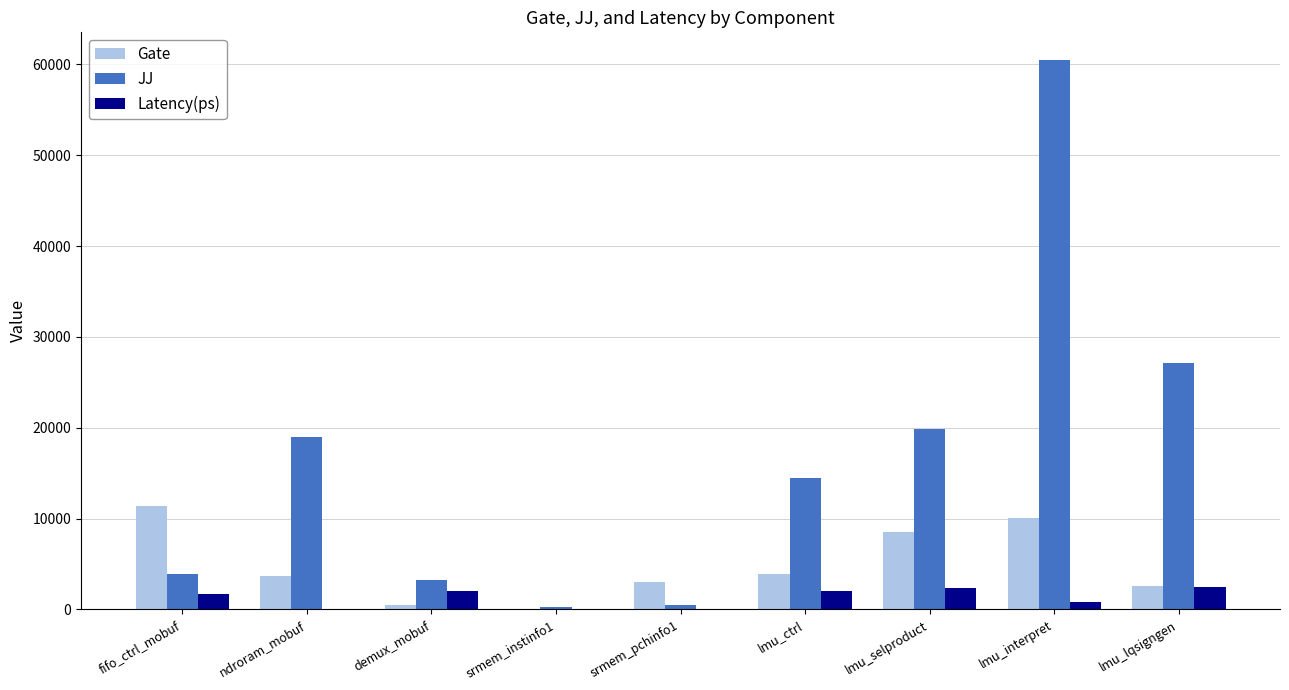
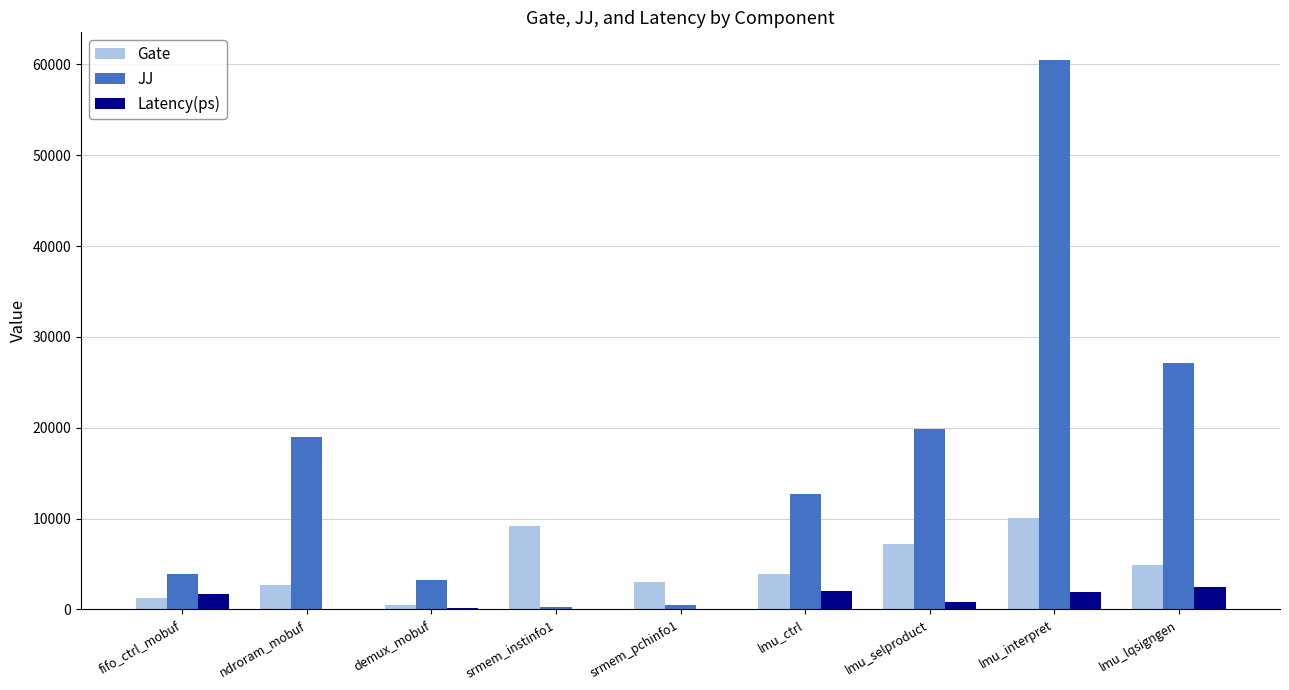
Gate, fifo_ctrl_mobuf: 11000 -> 1000
Gate, ndroram_mobuf: 4000 -> 3000
Latency(ps), demux_mobuf: 2000 -> 0
Gate, srmem_instinfo1: 0 -> 9000
JJ, lmu_ctrl: 14000 -> 13000
Gate, lmu_selproduct: 9000 -> 7000
Latency(ps), lmu_selproduct: 2000 -> 1000
Latency(ps), lmu_interpret: 1000 -> 2000
Gate, lmu_lqsigngen: 3000 -> 5000
